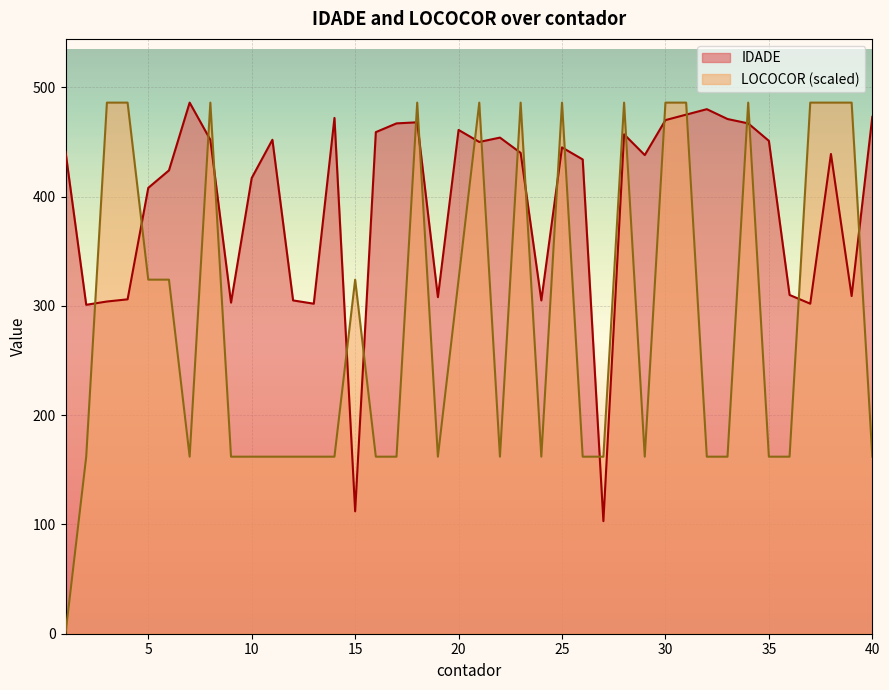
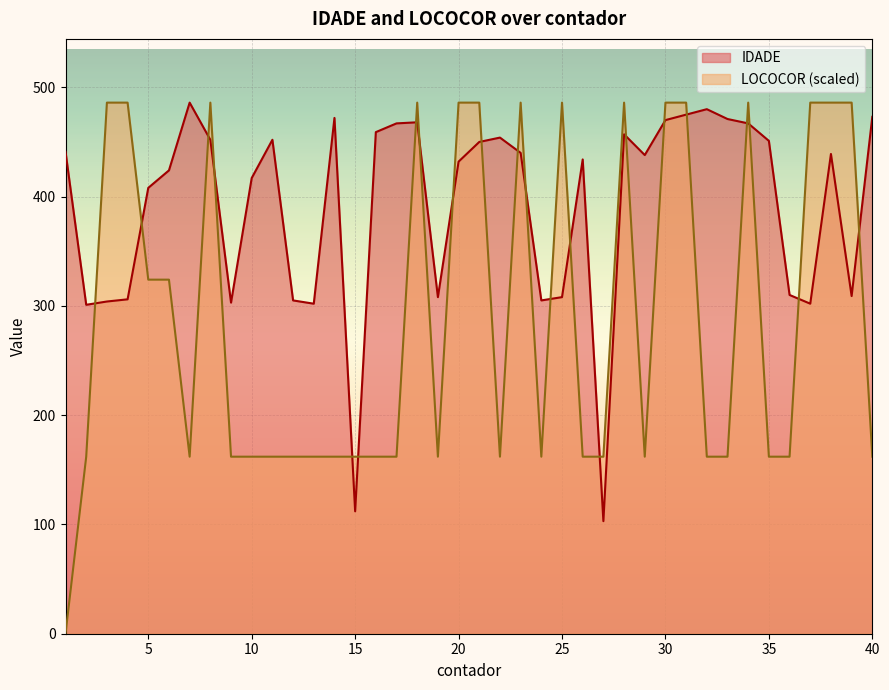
LOCOCOR (scaled), 15: 324 -> 162
IDADE, 20: 461 -> 432
LOCOCOR (scaled), 20: 324 -> 486
IDADE, 25: 445 -> 308
